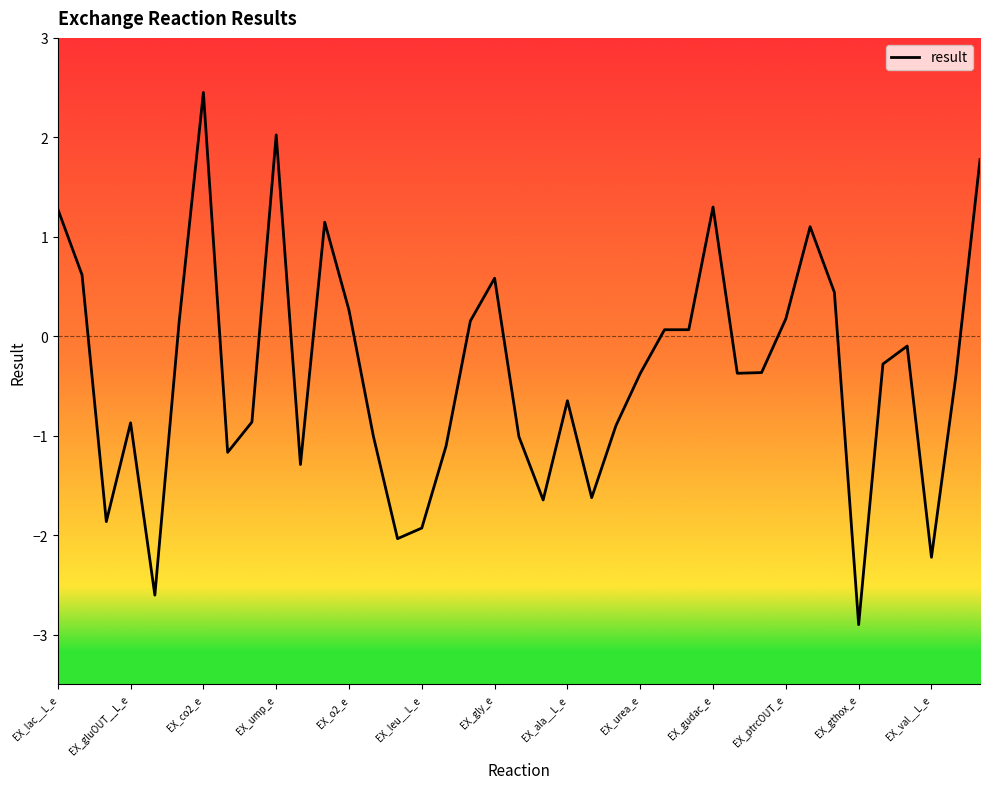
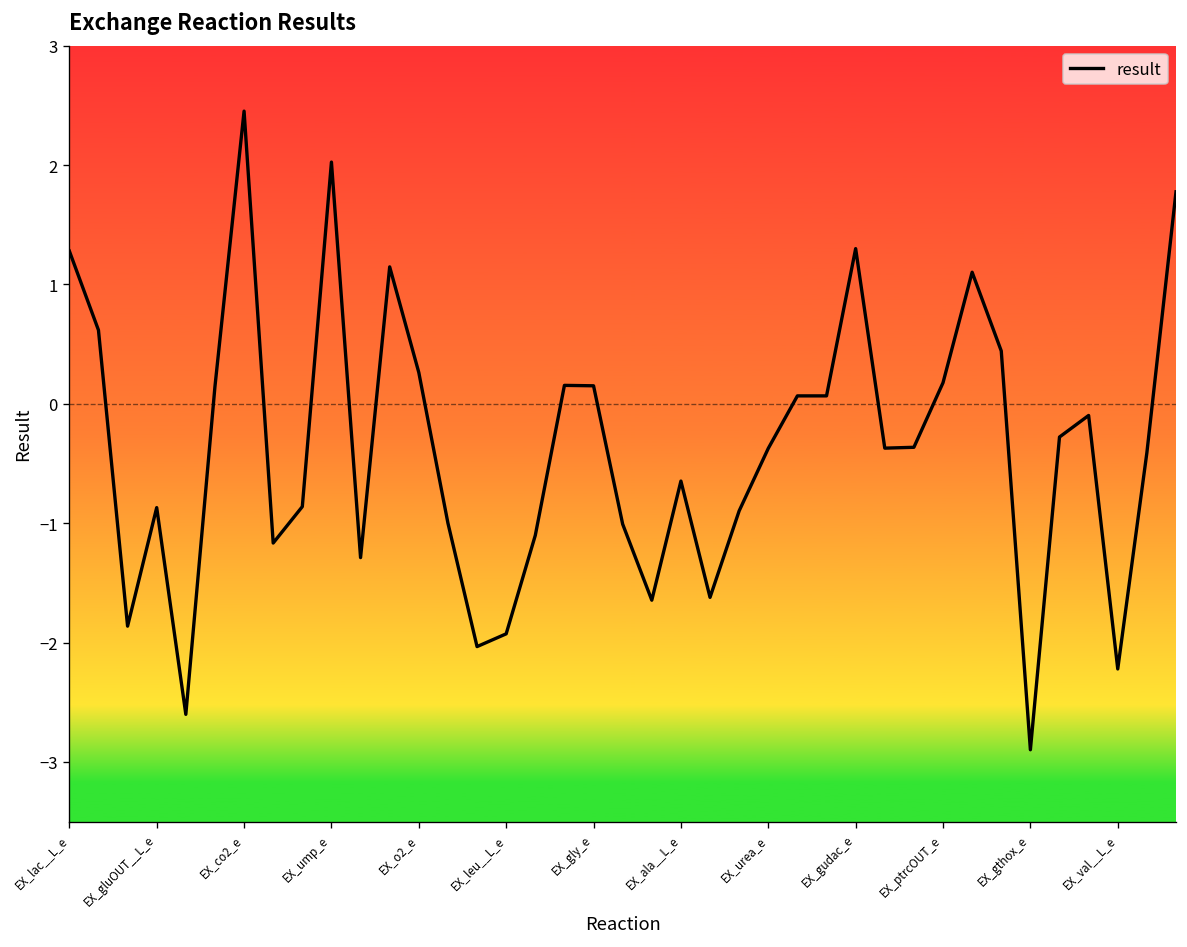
EX_gly_e: 0.6 -> 0.2
